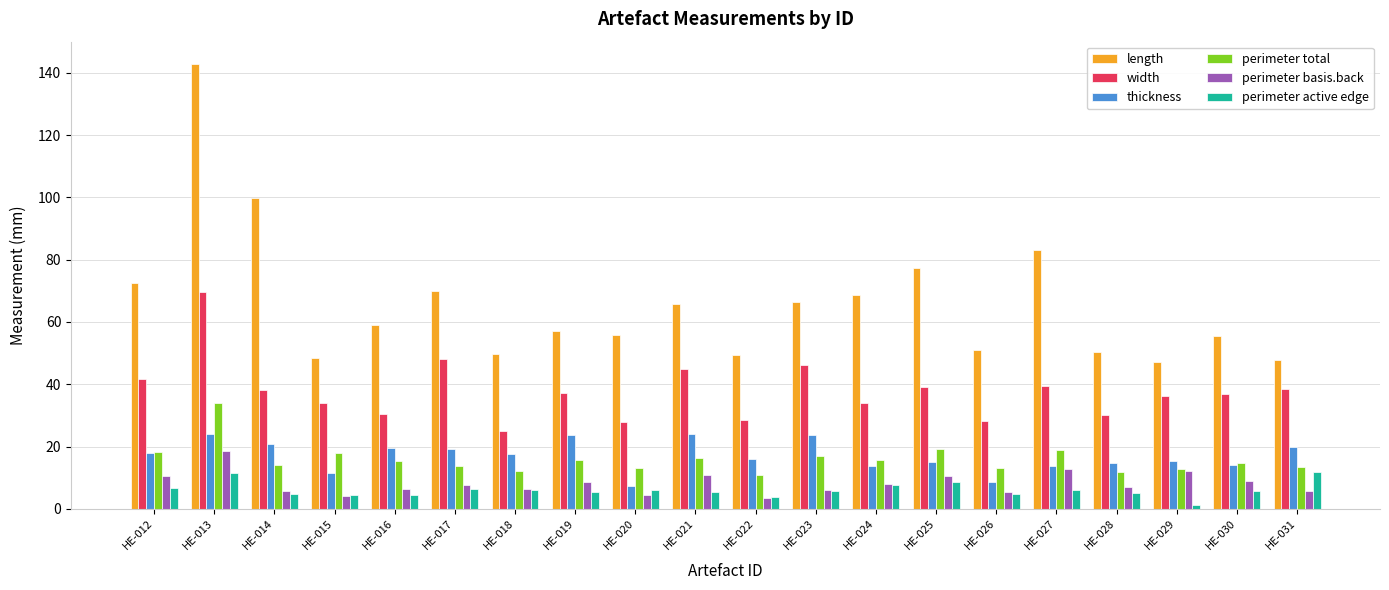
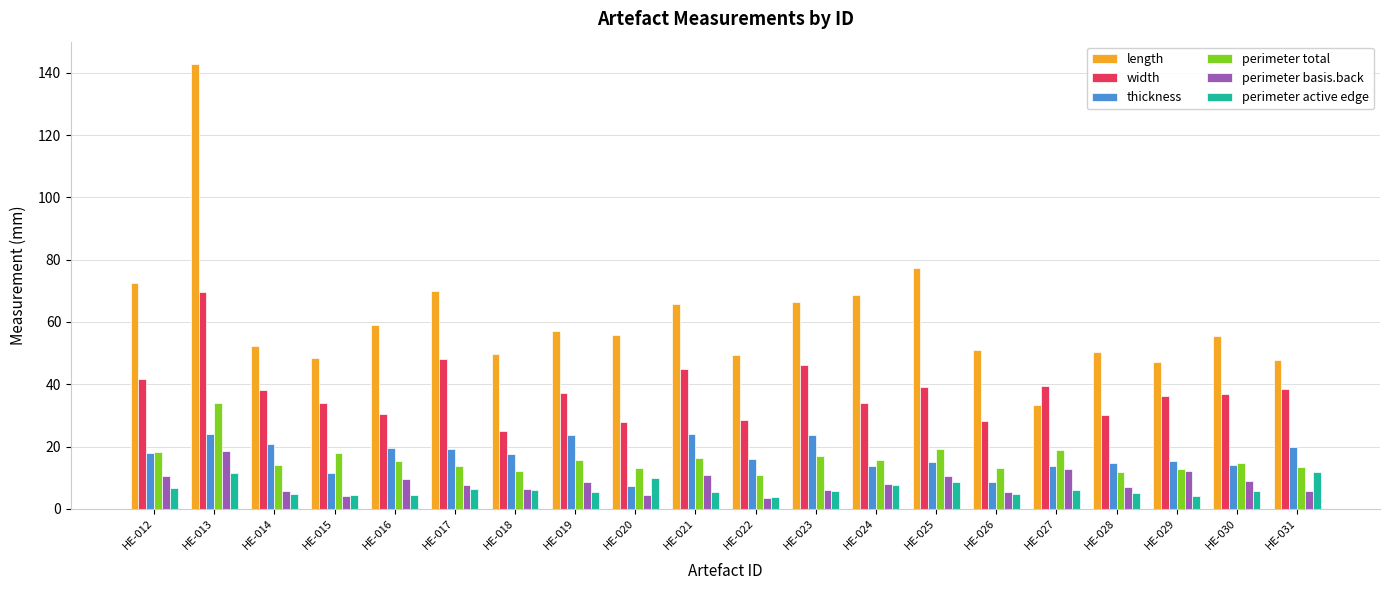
length, HE-014: 100 -> 52
perimeter basis.back, HE-016: 6 -> 10
perimeter active edge, HE-020: 6 -> 10
length, HE-027: 83 -> 33
perimeter active edge, HE-029: 1 -> 4
